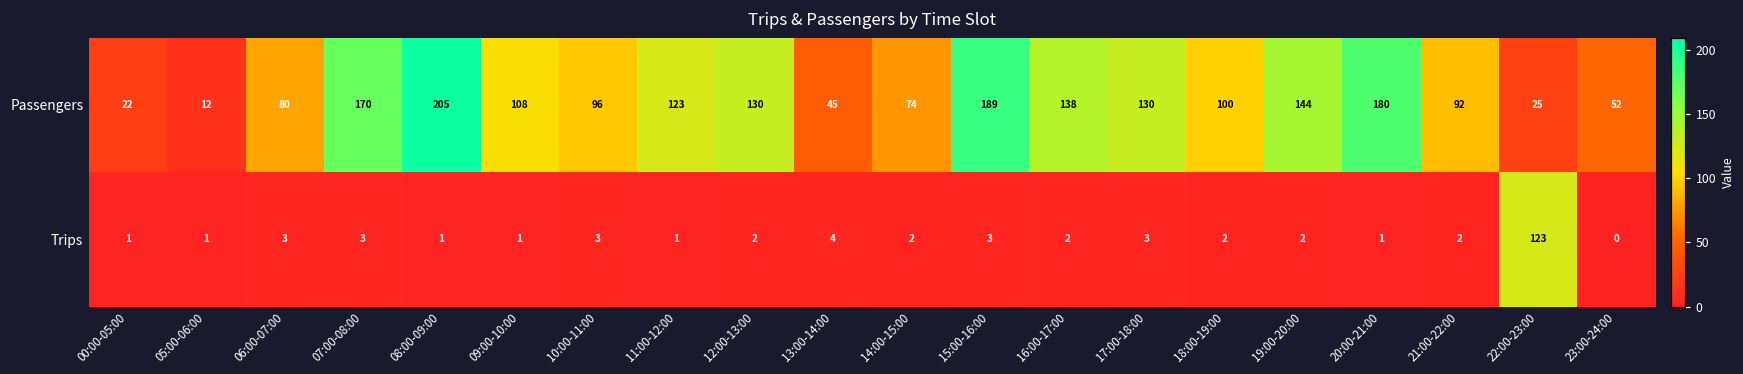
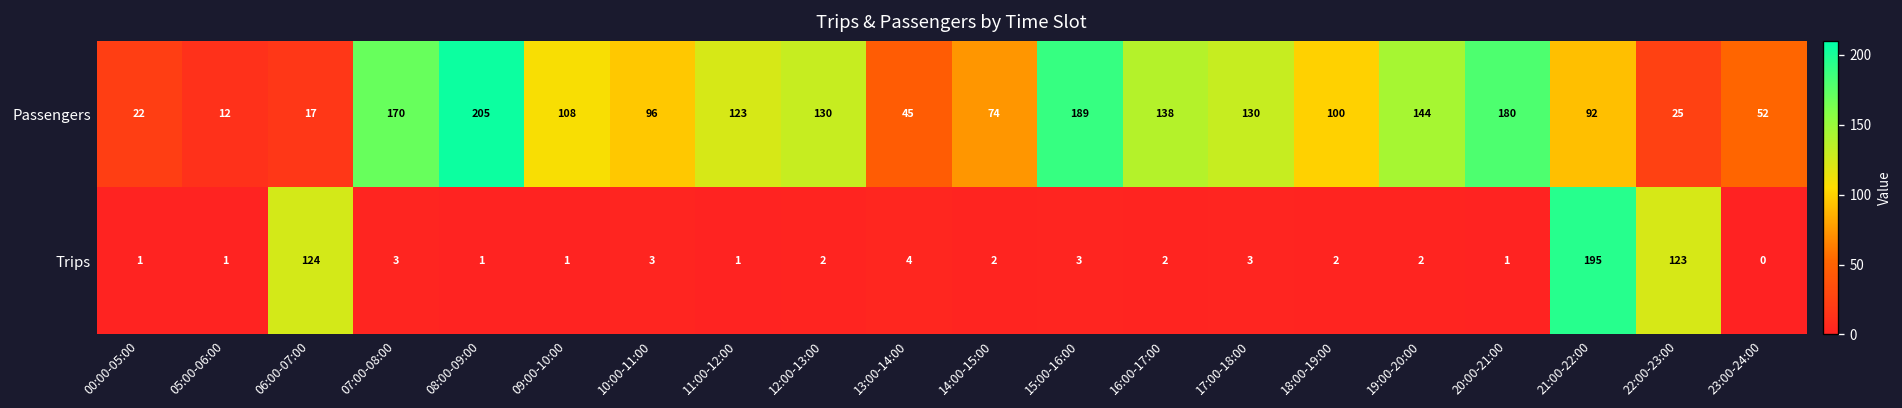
Passengers, 06:00-07:00: 80 -> 17
Trips, 06:00-07:00: 3 -> 124
Trips, 21:00-22:00: 2 -> 195
